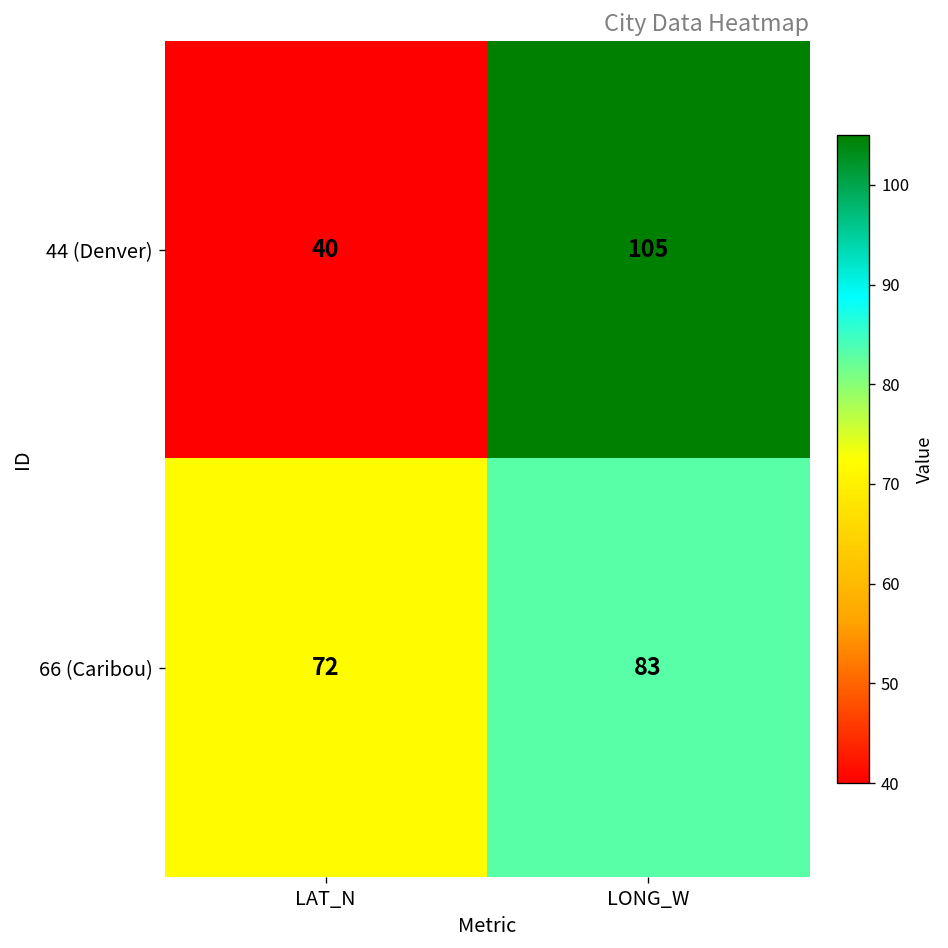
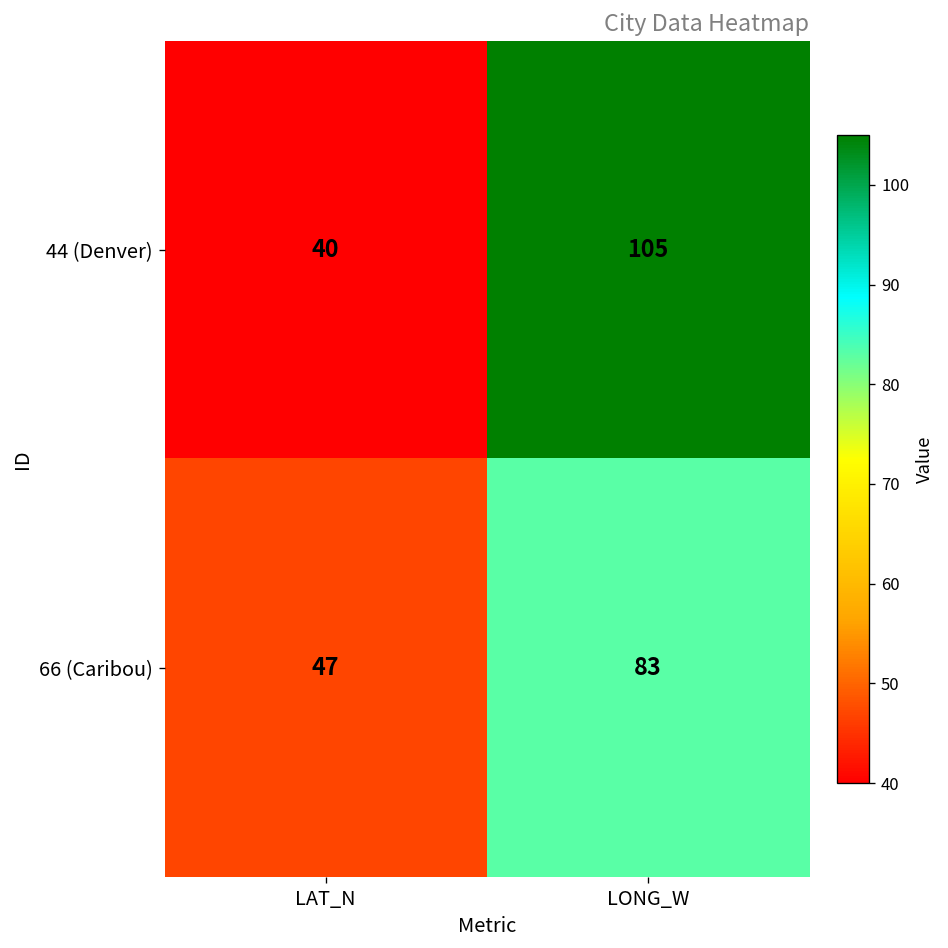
66 (Caribou), LAT_N: 72 -> 47
